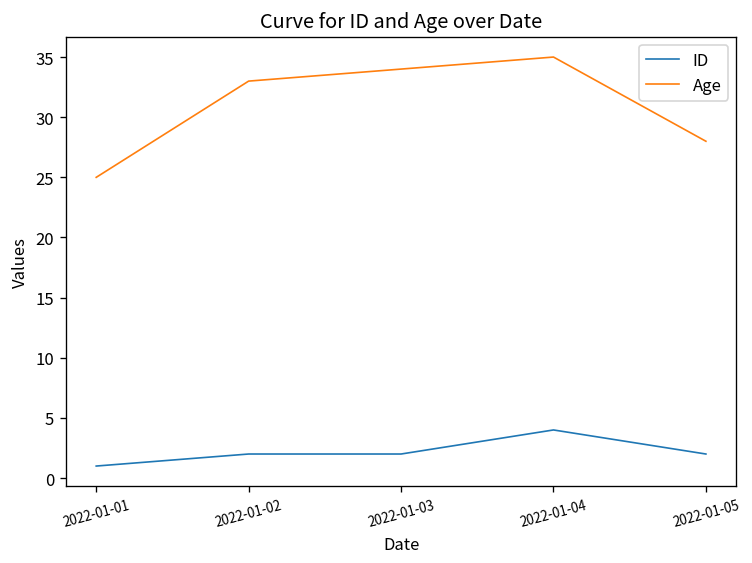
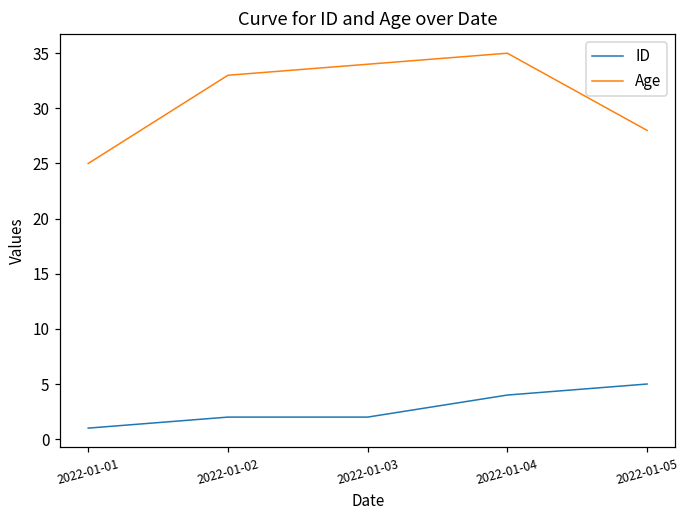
ID, 2022-01-05: 2 -> 5
